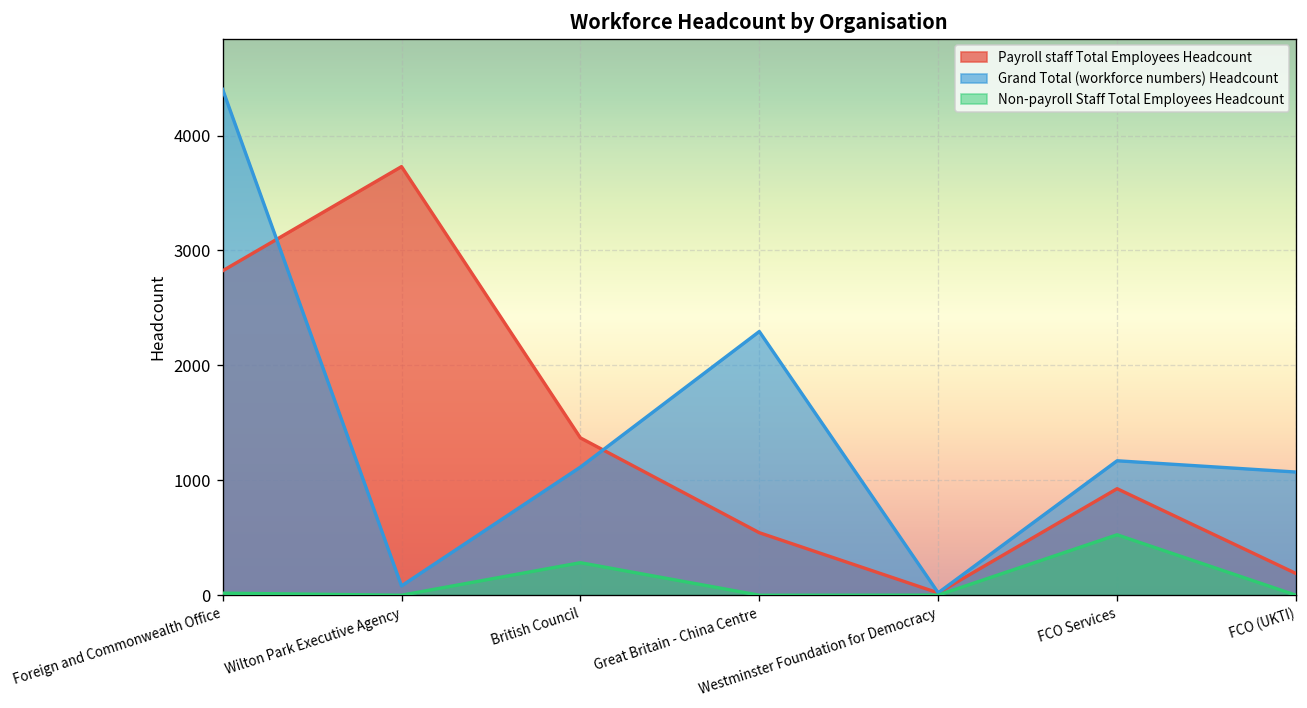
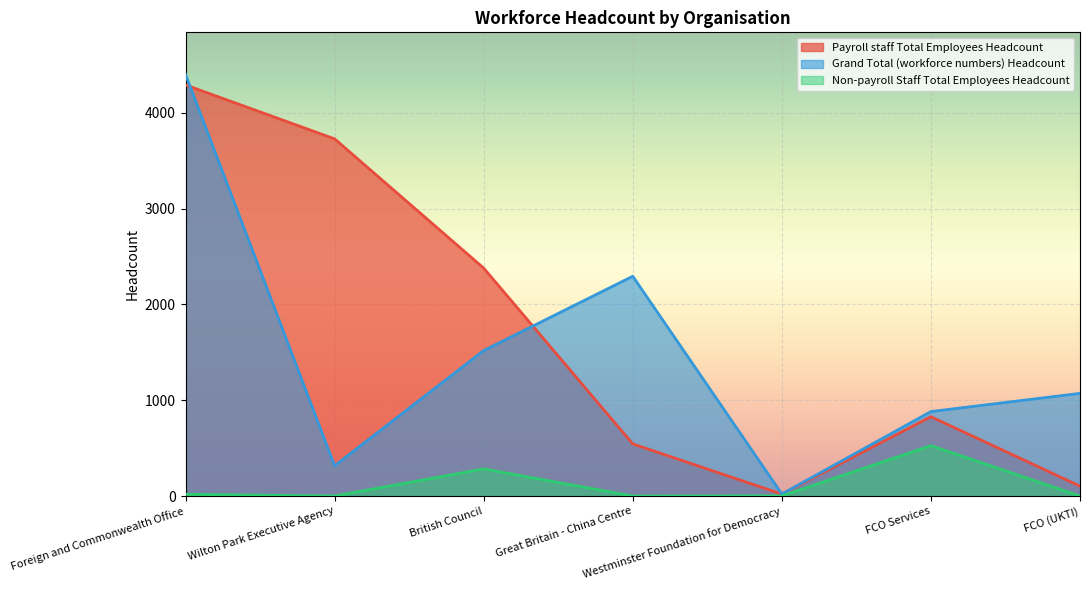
Payroll staff Total Employees Headcount, Foreign and Commonwealth Office: 2800 -> 4300
Grand Total (workforce numbers) Headcount, Wilton Park Executive Agency: 100 -> 300
Payroll staff Total Employees Headcount, British Council: 1400 -> 2400
Grand Total (workforce numbers) Headcount, British Council: 1100 -> 1500
Payroll staff Total Employees Headcount, FCO Services: 900 -> 800
Grand Total (workforce numbers) Headcount, FCO Services: 1200 -> 900
Payroll staff Total Employees Headcount, FCO (UKTI): 200 -> 100
